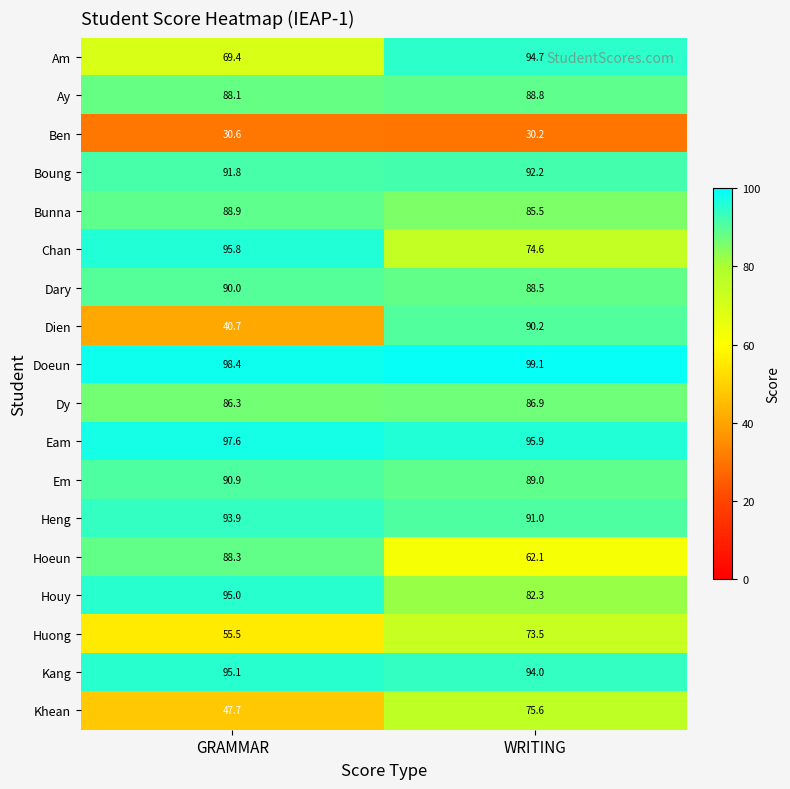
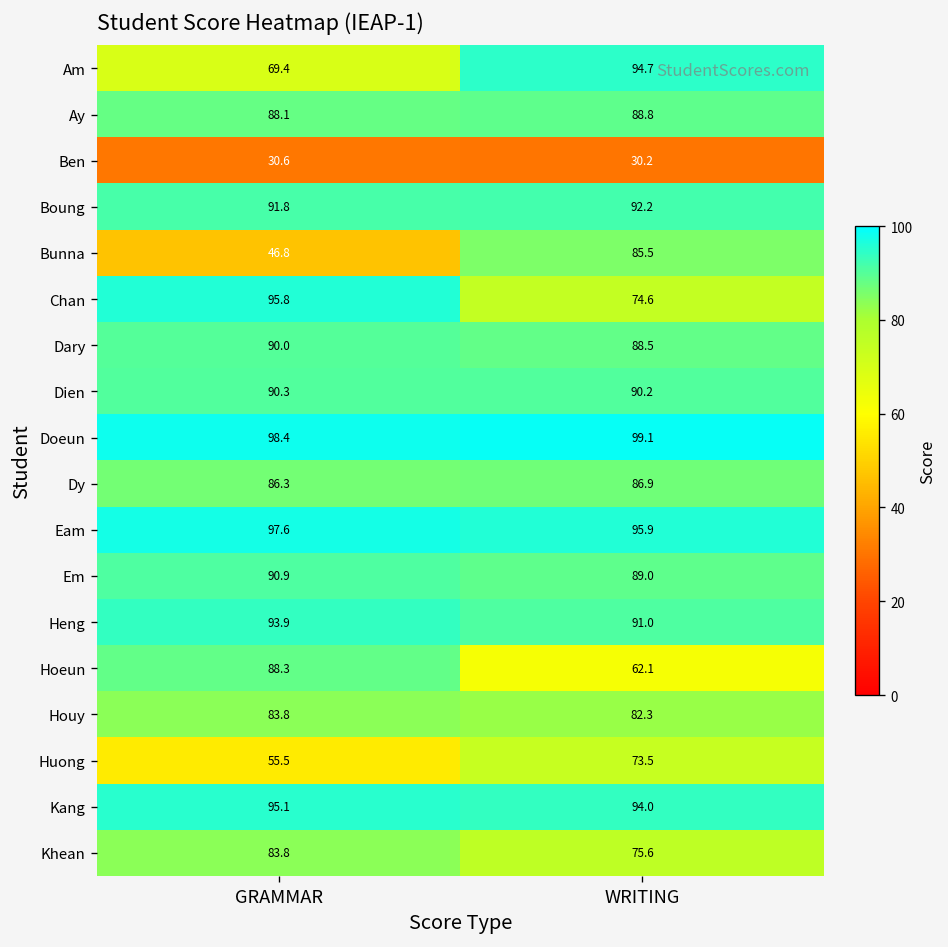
Bunna, GRAMMAR: 88.9 -> 46.8
Dien, GRAMMAR: 40.7 -> 90.3
Houy, GRAMMAR: 95.0 -> 83.8
Khean, GRAMMAR: 47.7 -> 83.8
